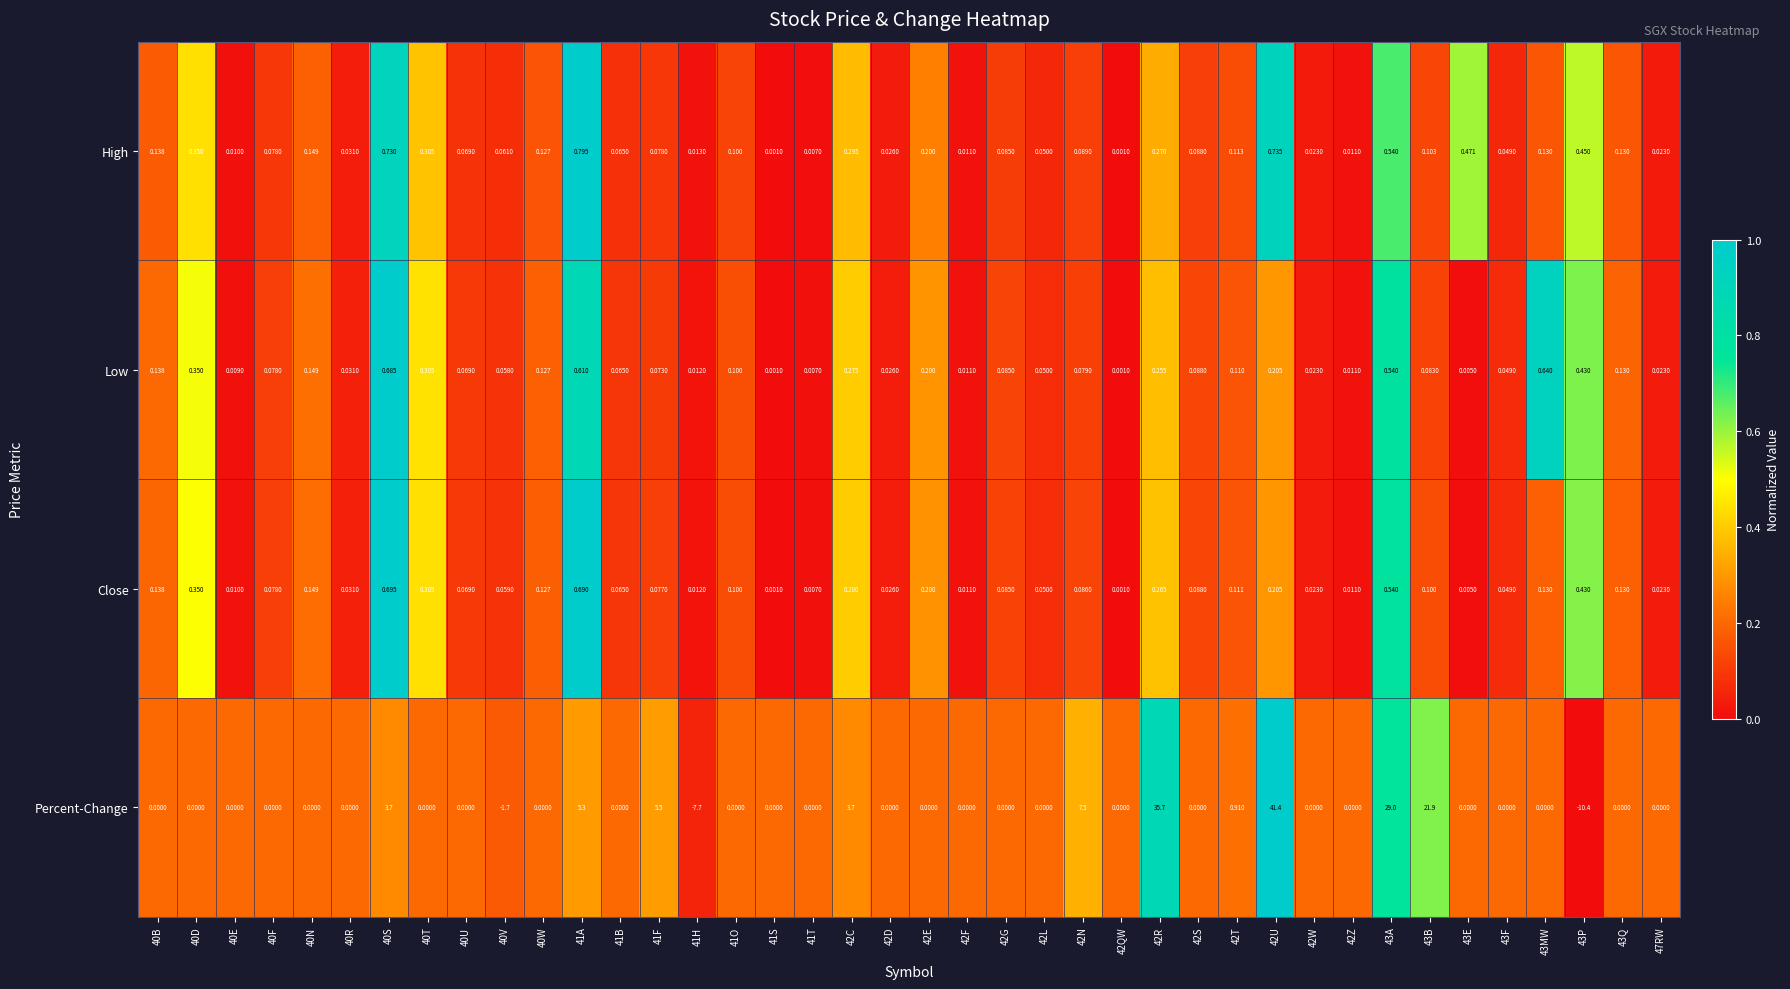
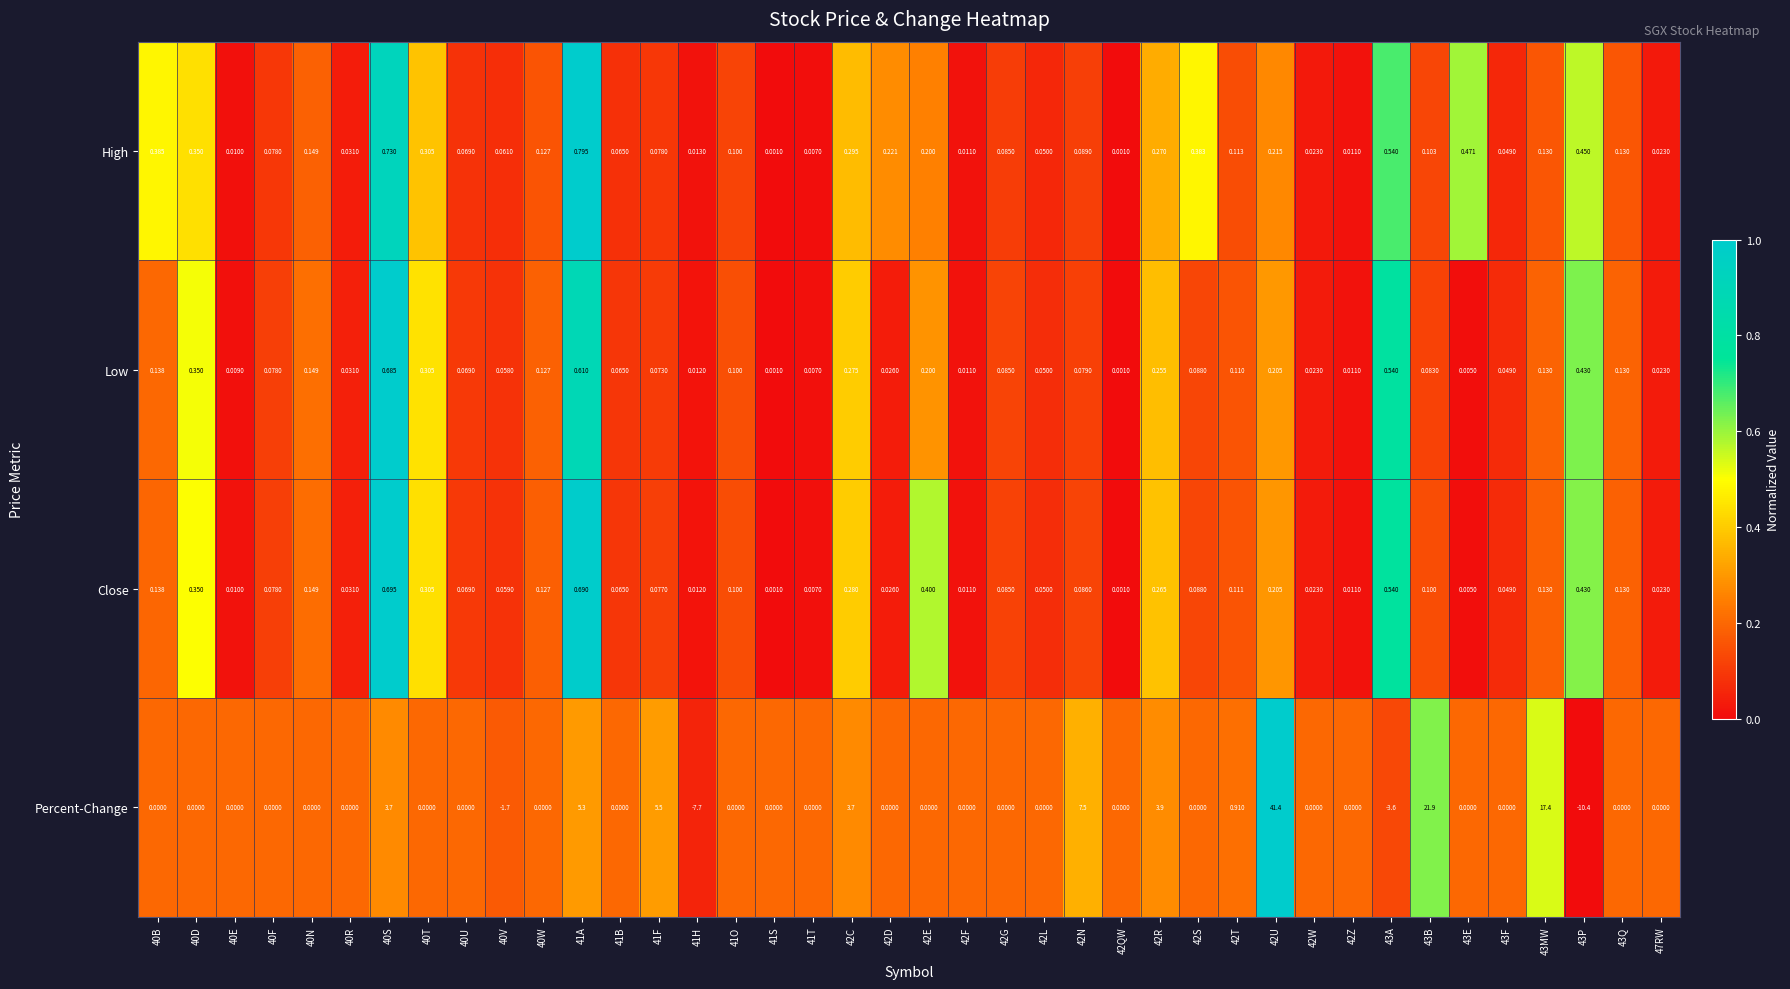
High, 40B: 0.138 -> 0.385
High, 42D: 0.0260 -> 0.221
High, 42S: 0.0880 -> 0.383
High, 42U: 0.735 -> 0.215
Low, 43MW: 0.640 -> 0.130
Close, 42E: 0.200 -> 0.400
Percent-Change, 42R: 35.7 -> 3.9
Percent-Change, 43A: 29.0 -> -3.6
Percent-Change, 43MW: 0.0000 -> 17.4
